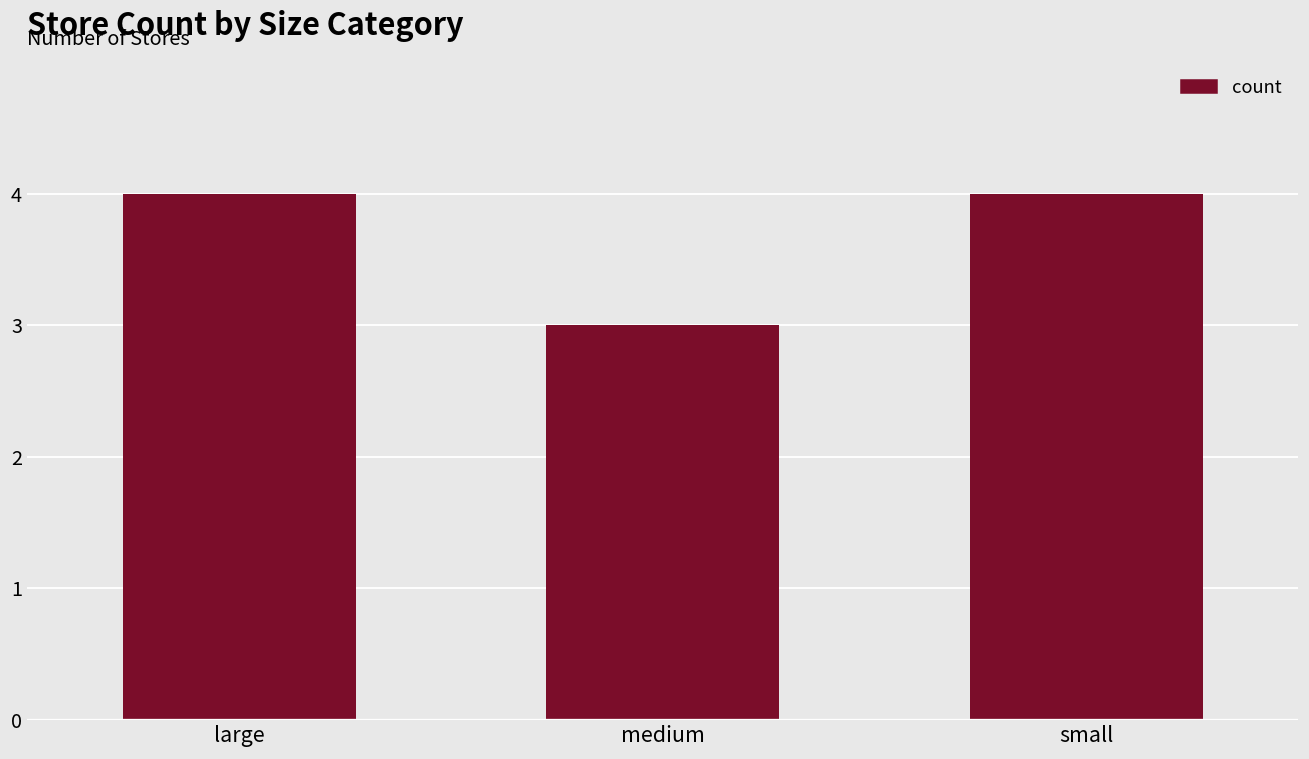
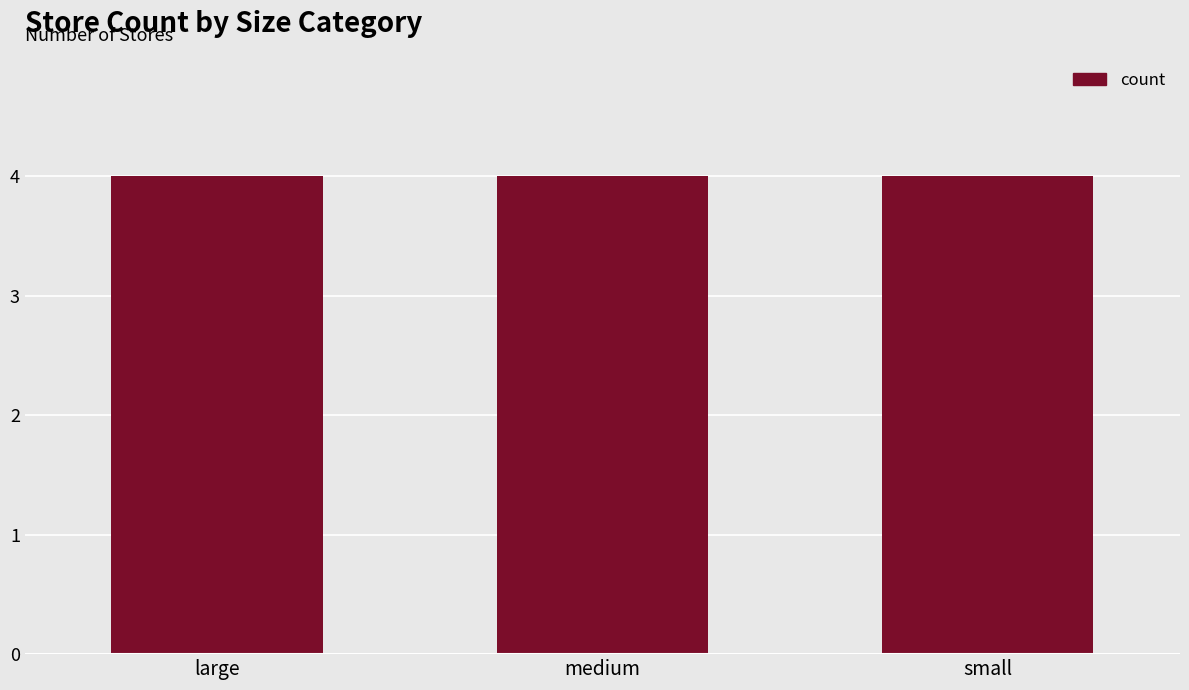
medium: 3 -> 4
